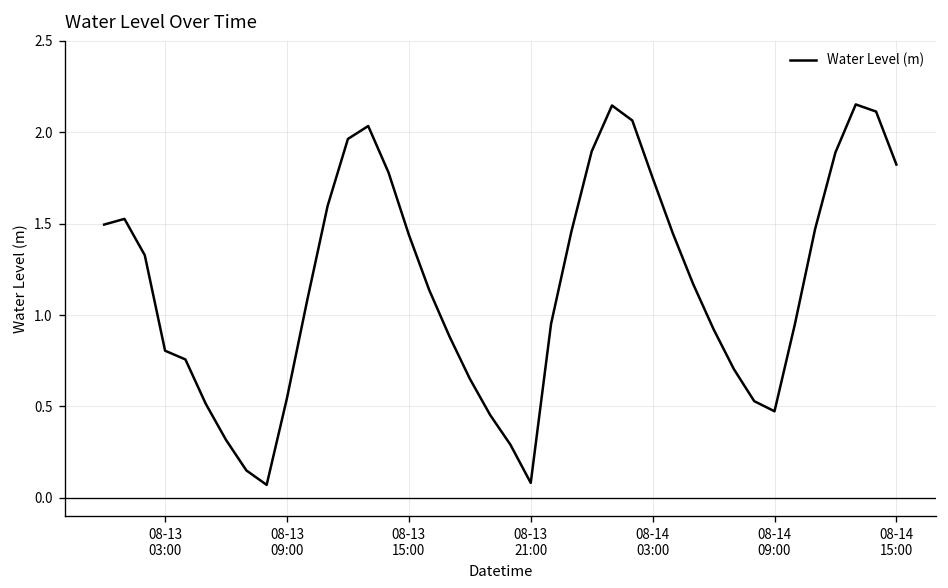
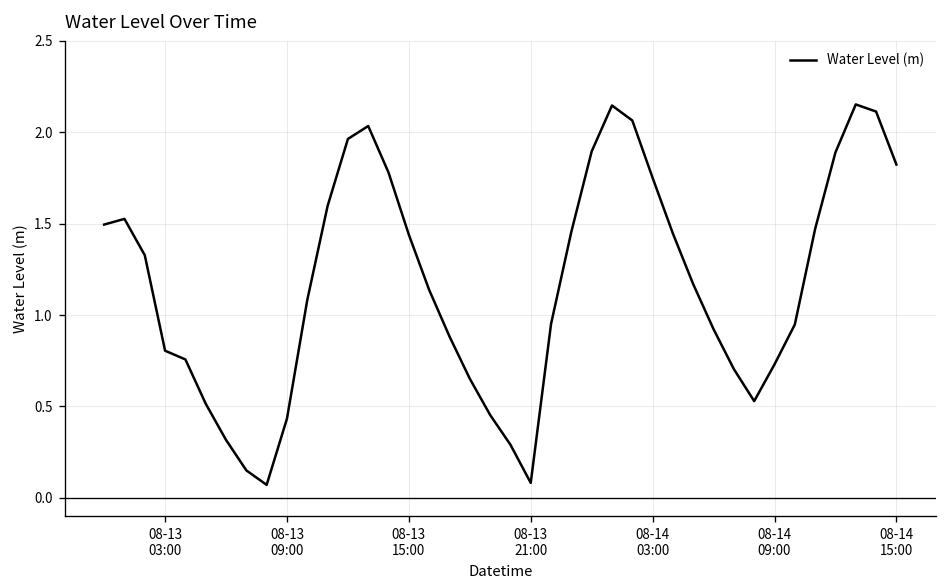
08-13 09:00: 0.55 -> 0.43
08-14 09:00: 0.47 -> 0.73
